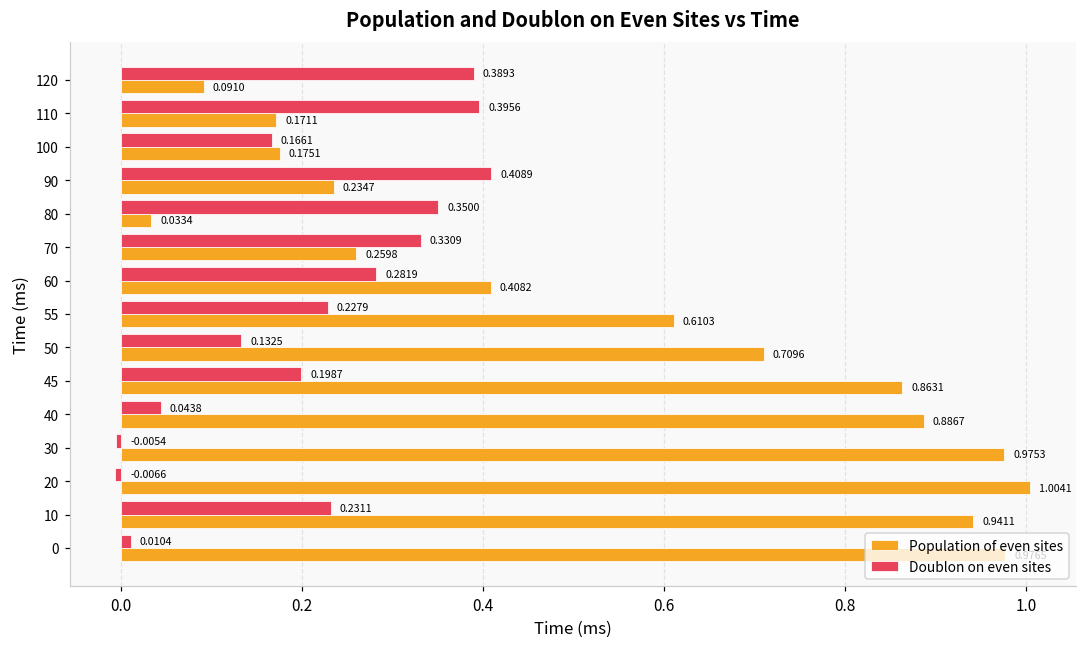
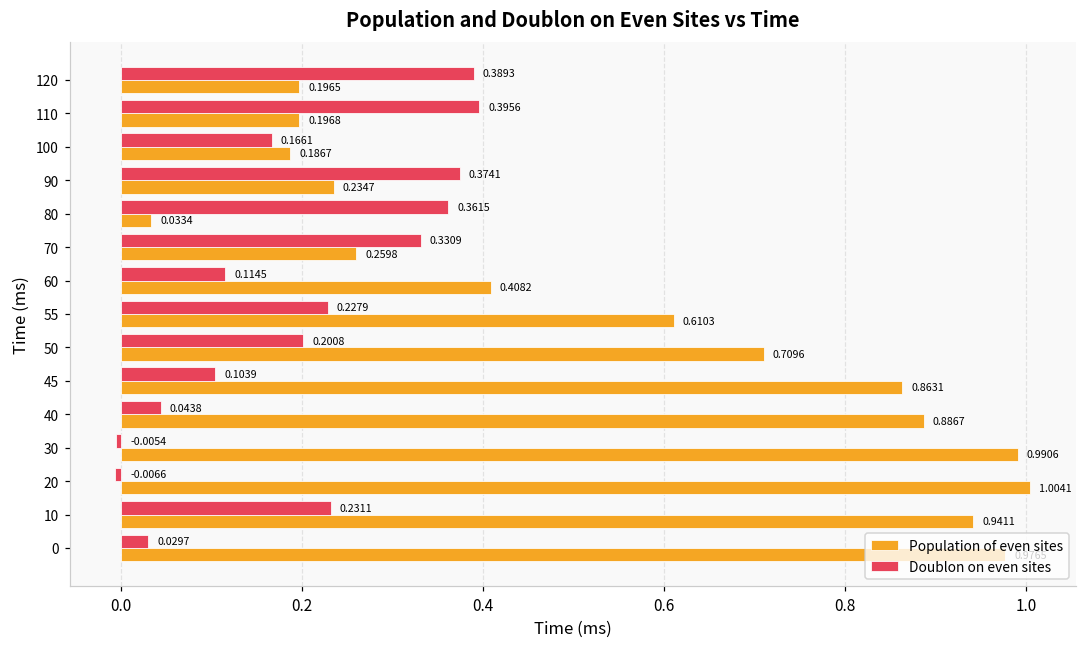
Population of even sites, 120: 0.0910 -> 0.1965
Population of even sites, 110: 0.1711 -> 0.1968
Population of even sites, 100: 0.1751 -> 0.1867
Doublon on even sites, 90: 0.4089 -> 0.3741
Doublon on even sites, 80: 0.3500 -> 0.3615
Doublon on even sites, 60: 0.2819 -> 0.1145
Doublon on even sites, 50: 0.1325 -> 0.2008
Doublon on even sites, 45: 0.1987 -> 0.1039
Population of even sites, 30: 0.9753 -> 0.9906
Doublon on even sites, 0: 0.0104 -> 0.0297
